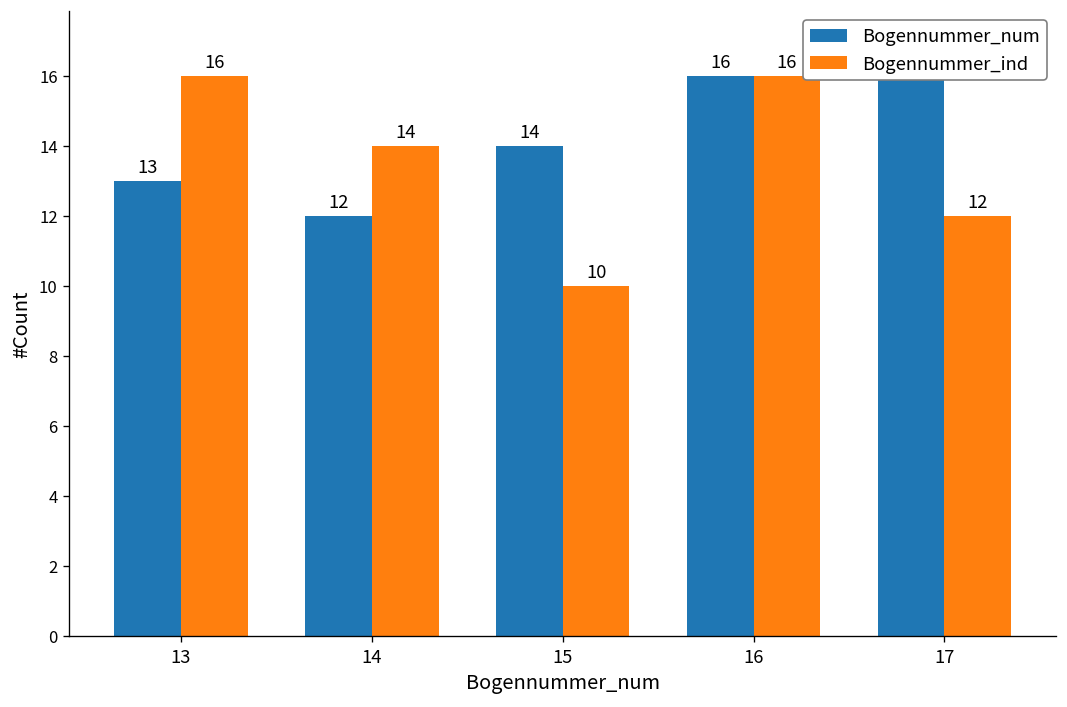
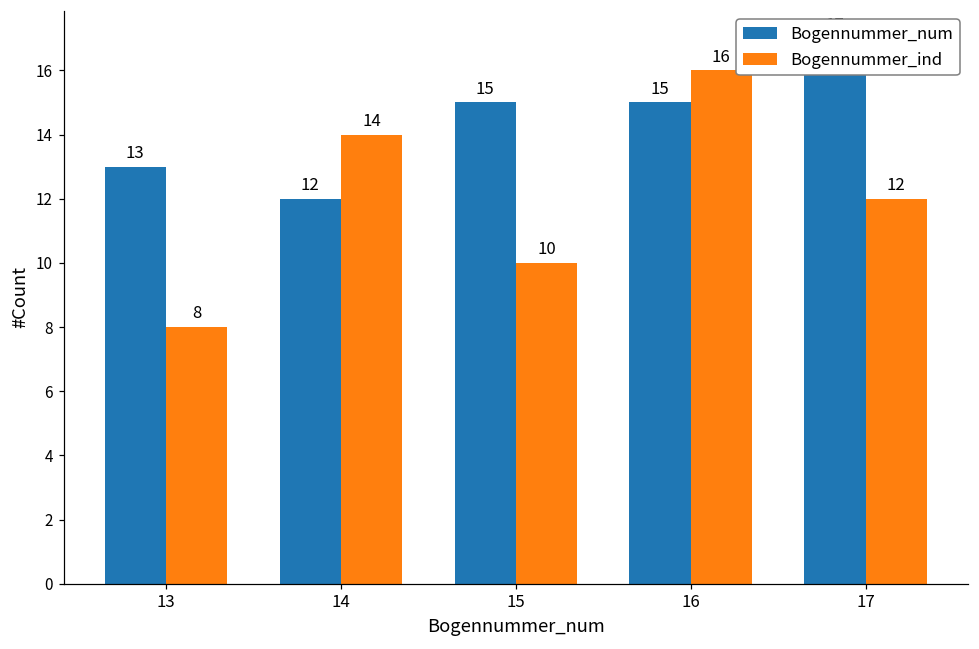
Bogennummer_ind, 13: 16 -> 8
Bogennummer_num, 15: 14 -> 15
Bogennummer_num, 16: 16 -> 15
